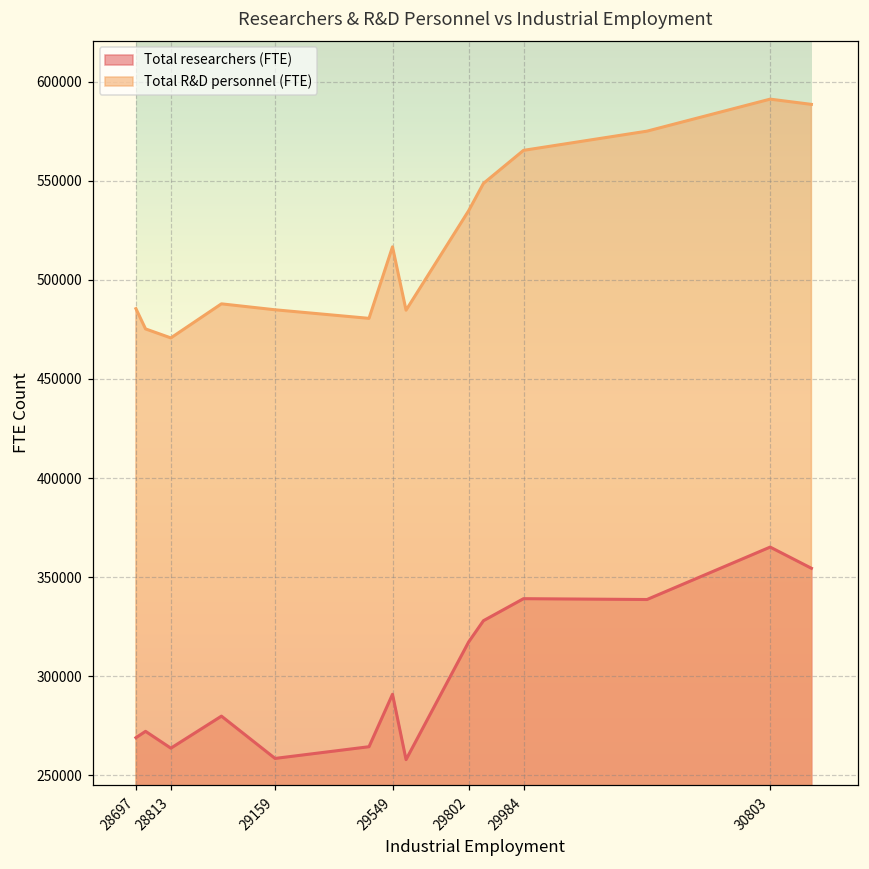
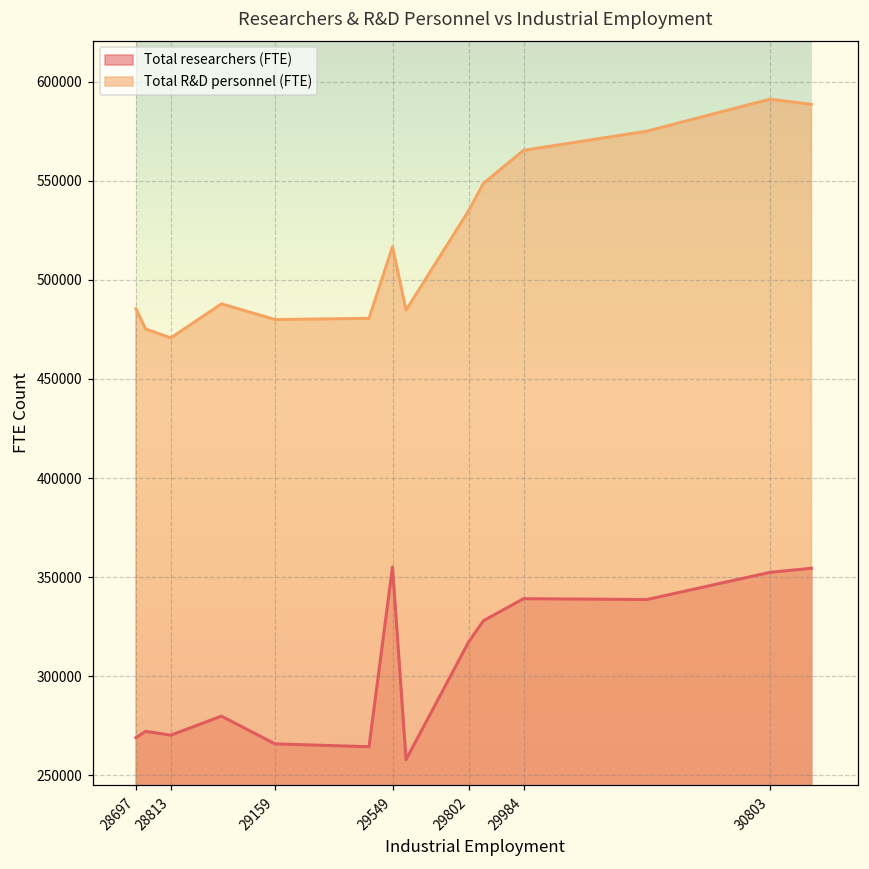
Total researchers (FTE), 28813: 264000 -> 270000
Total researchers (FTE), 29159: 258000 -> 266000
Total R&D personnel (FTE), 29159: 485000 -> 480000
Total researchers (FTE), 29549: 291000 -> 355000
Total researchers (FTE), 30803: 365000 -> 352000
